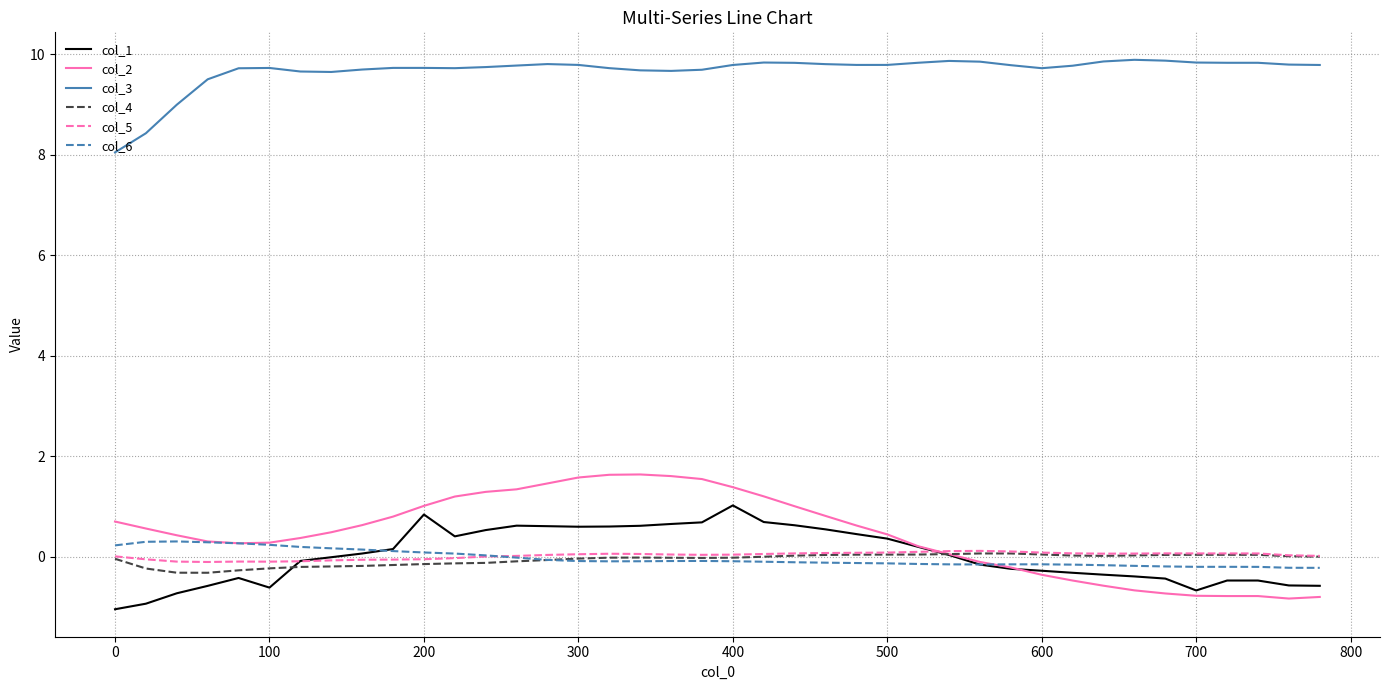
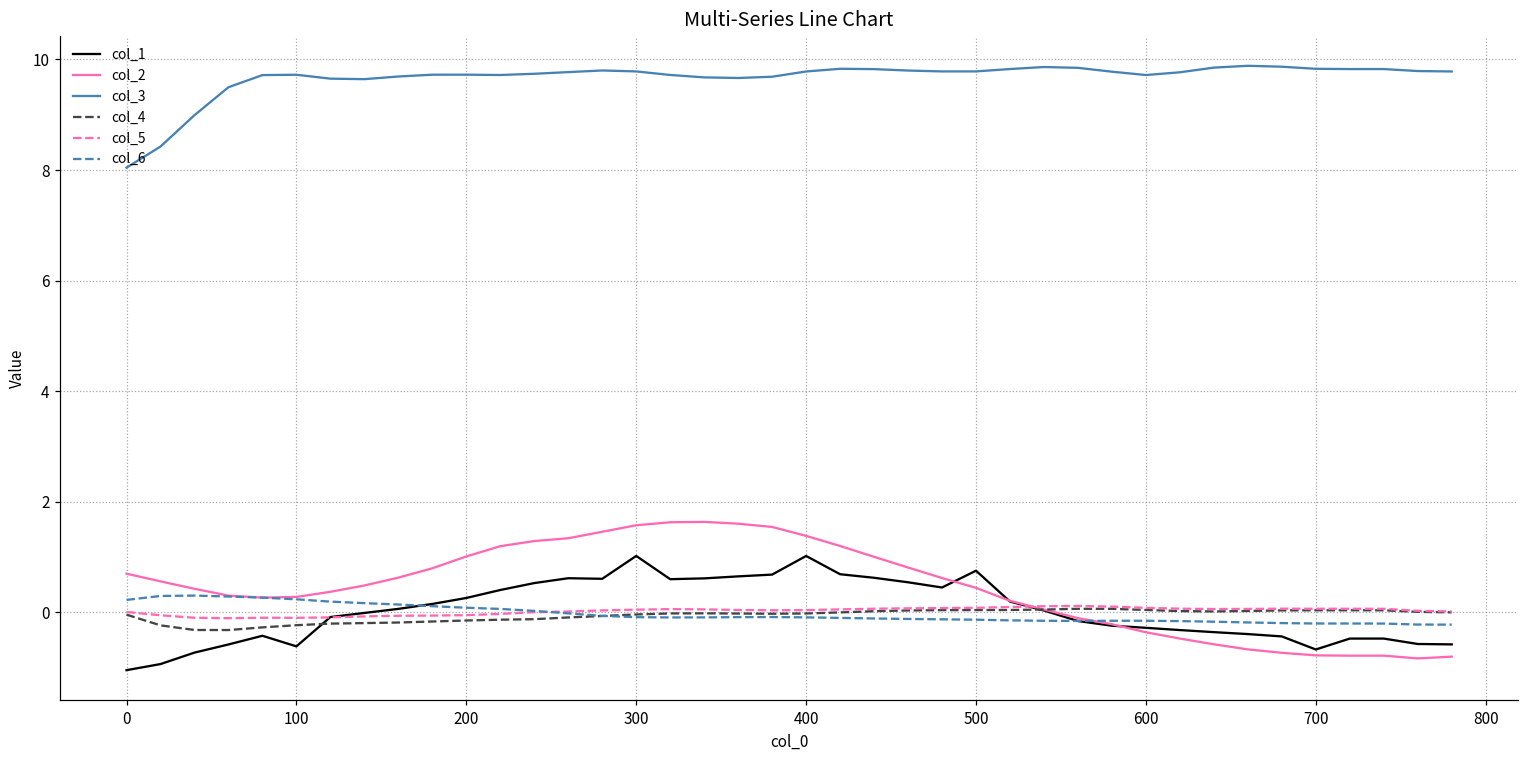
col_1, 200: 0.8 -> 0.3
col_1, 300: 0.6 -> 1.0
col_1, 500: 0.4 -> 0.8
